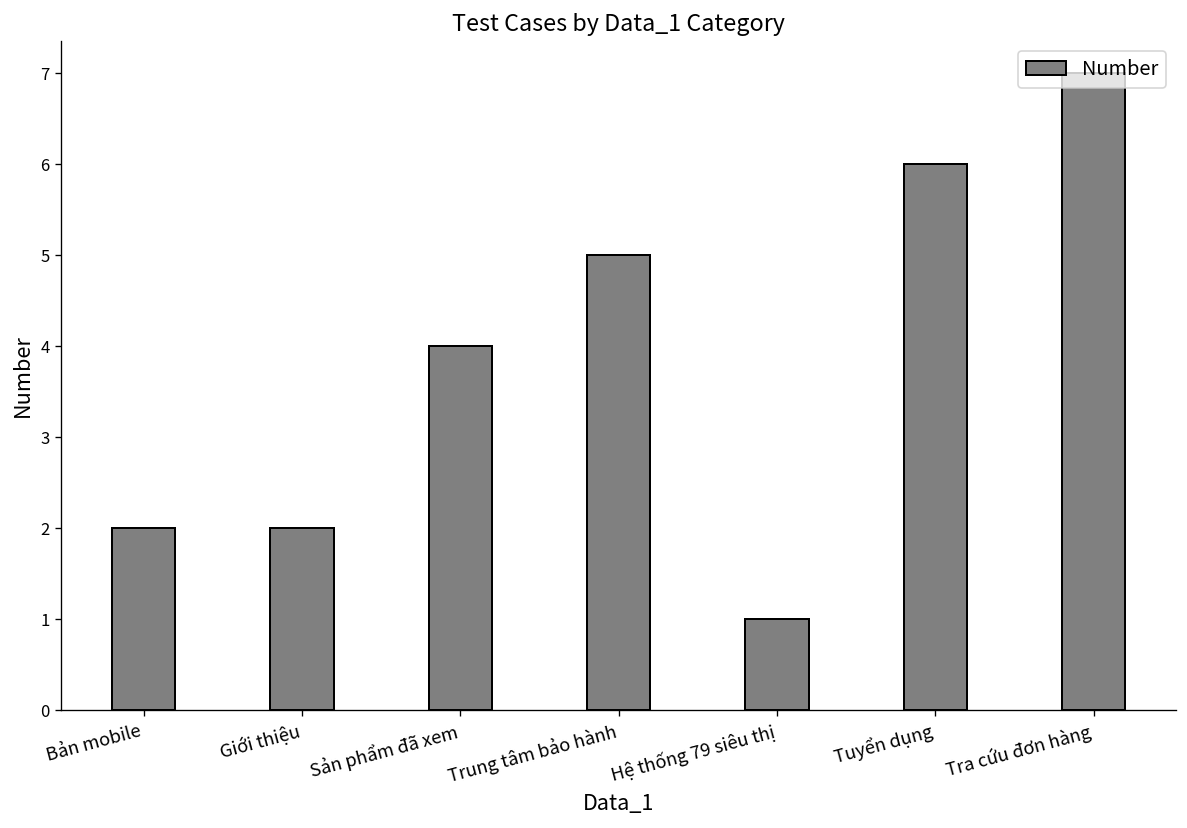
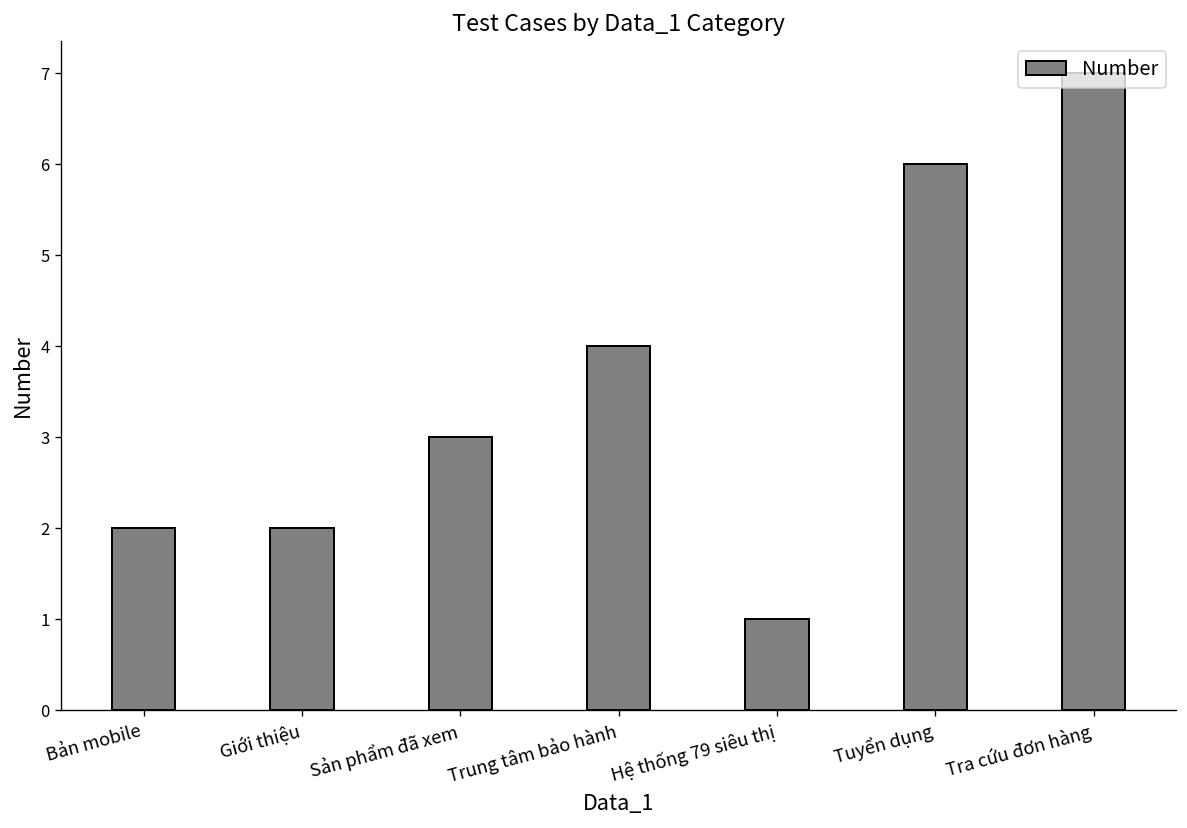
Sản phẩm đã xem: 4 -> 3
Trung tâm bảo hành: 5 -> 4
